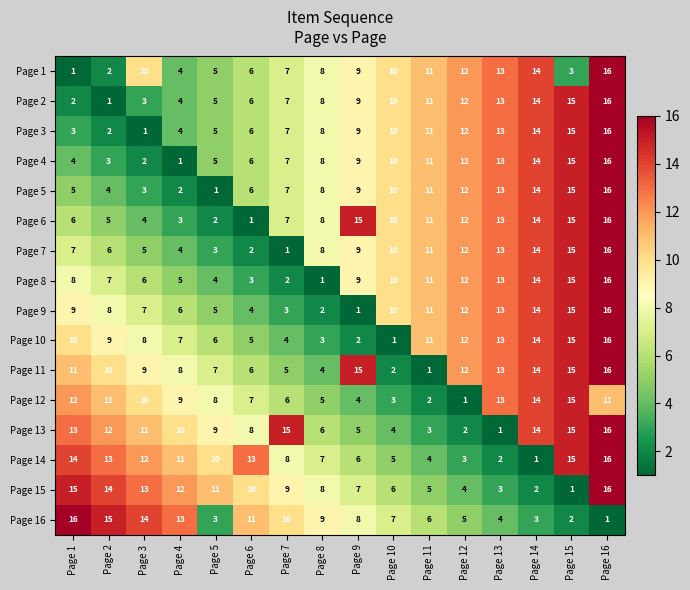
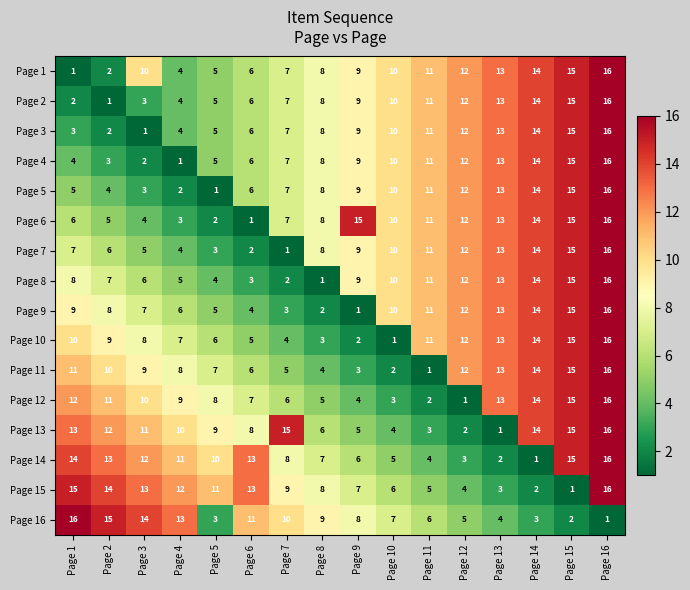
Page 1, Page 15: 3 -> 15
Page 11, Page 9: 15 -> 3
Page 12, Page 16: 11 -> 16
Page 15, Page 6: 10 -> 13
